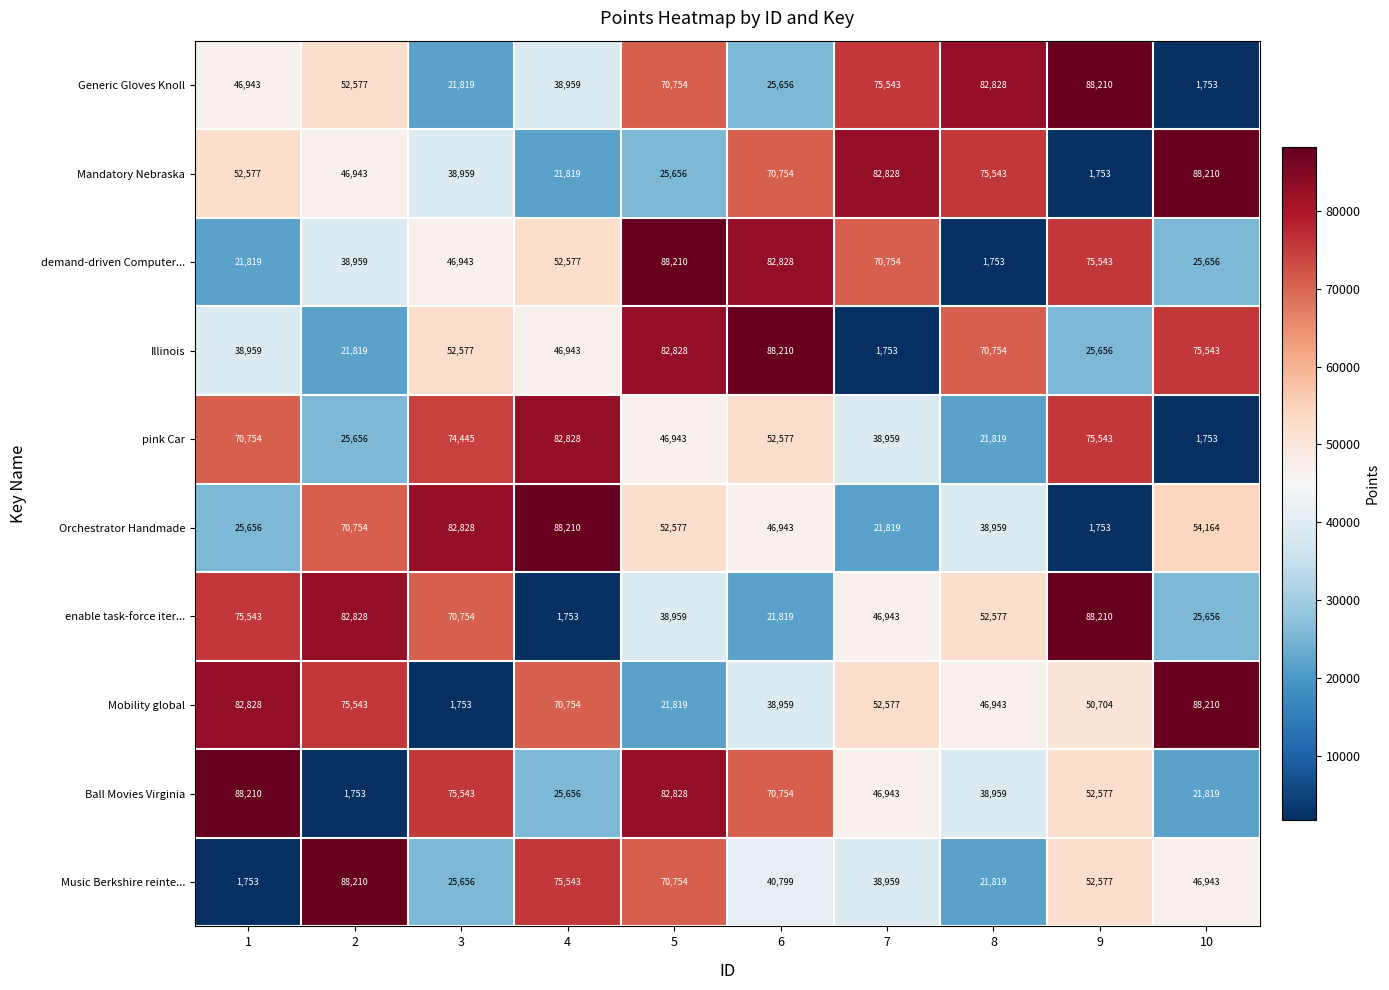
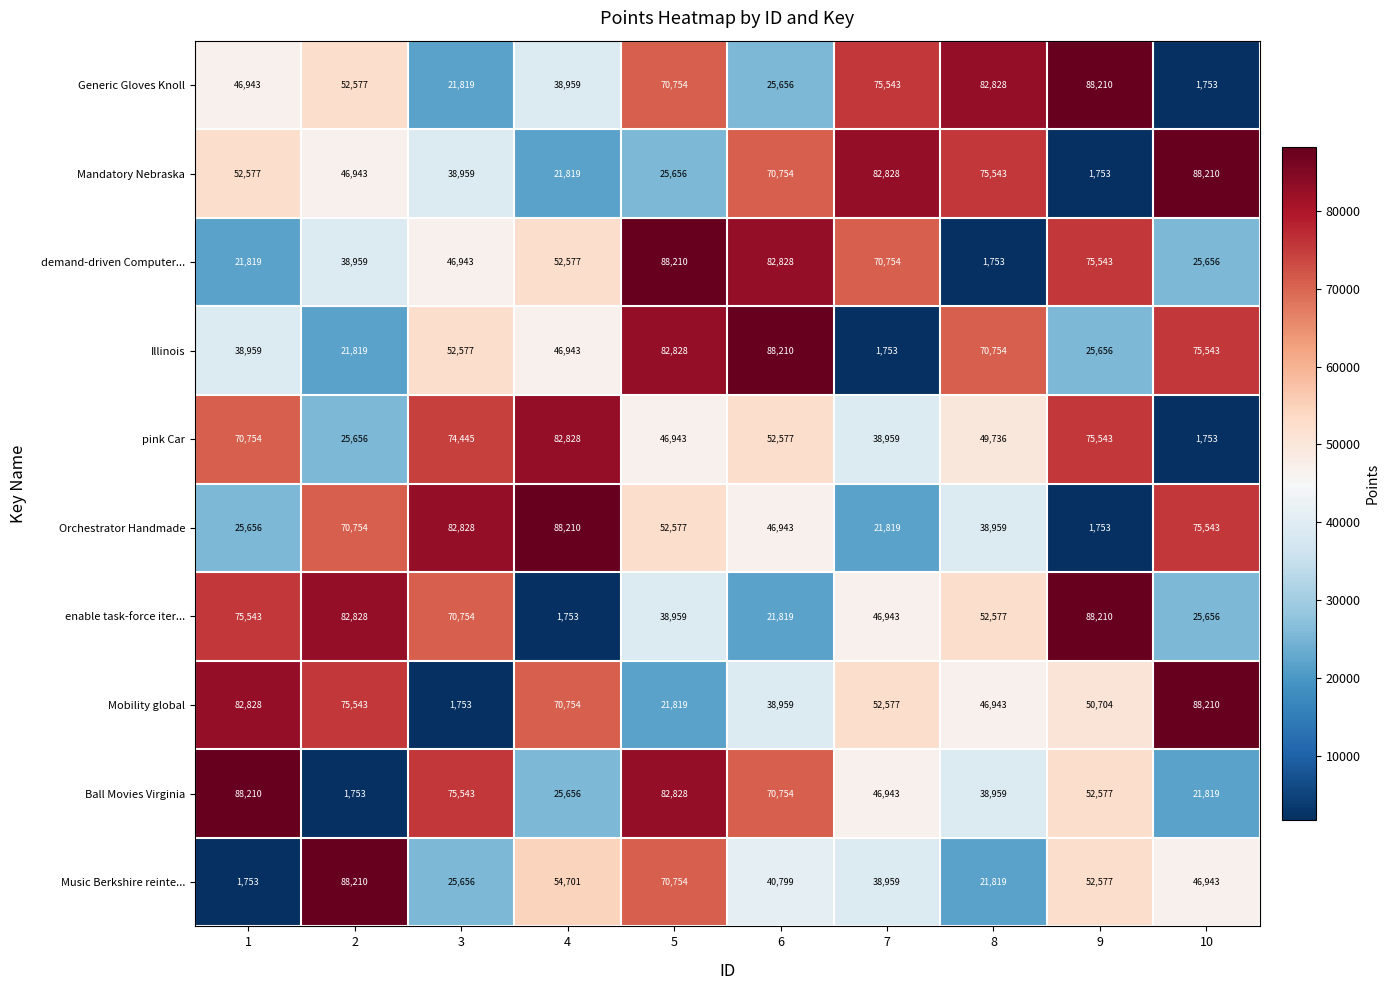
pink Car, 8: 21,819 -> 49,736
Orchestrator Handmade, 10: 54,164 -> 75,543
Music Berkshire reinte..., 4: 75,543 -> 54,701
